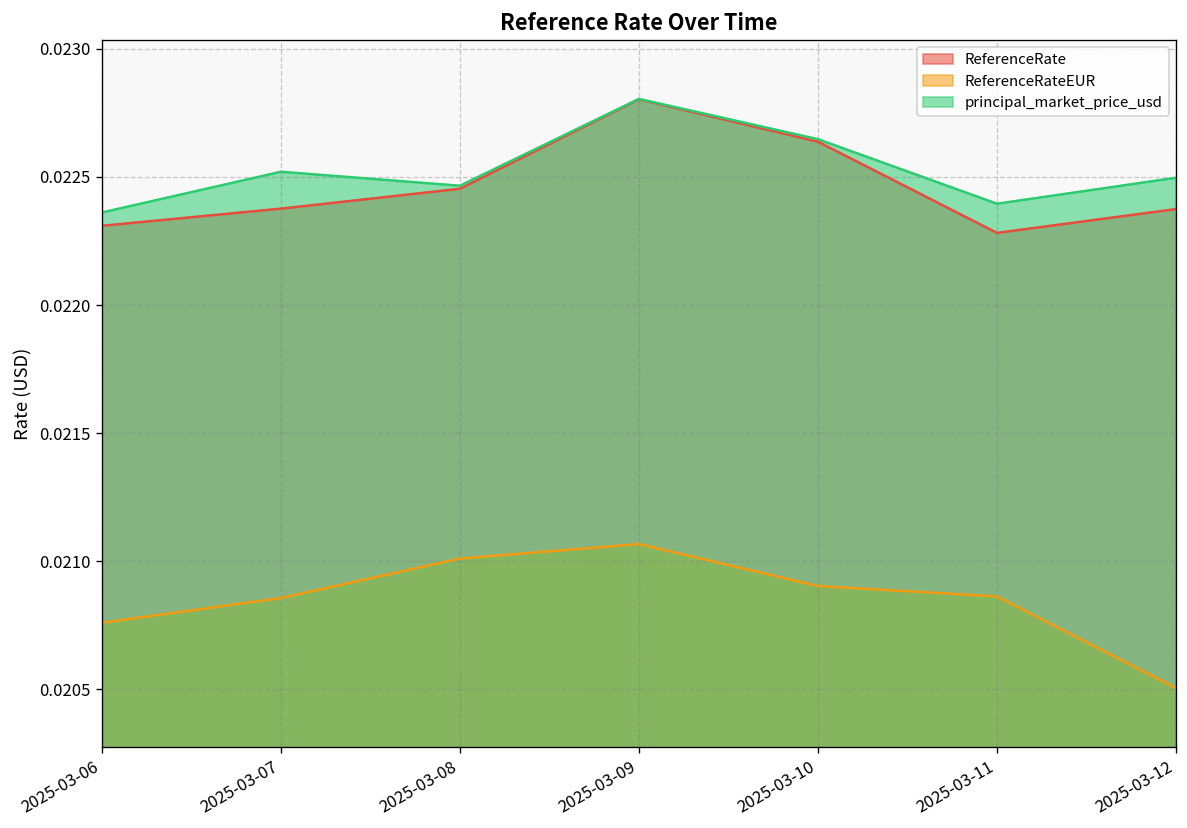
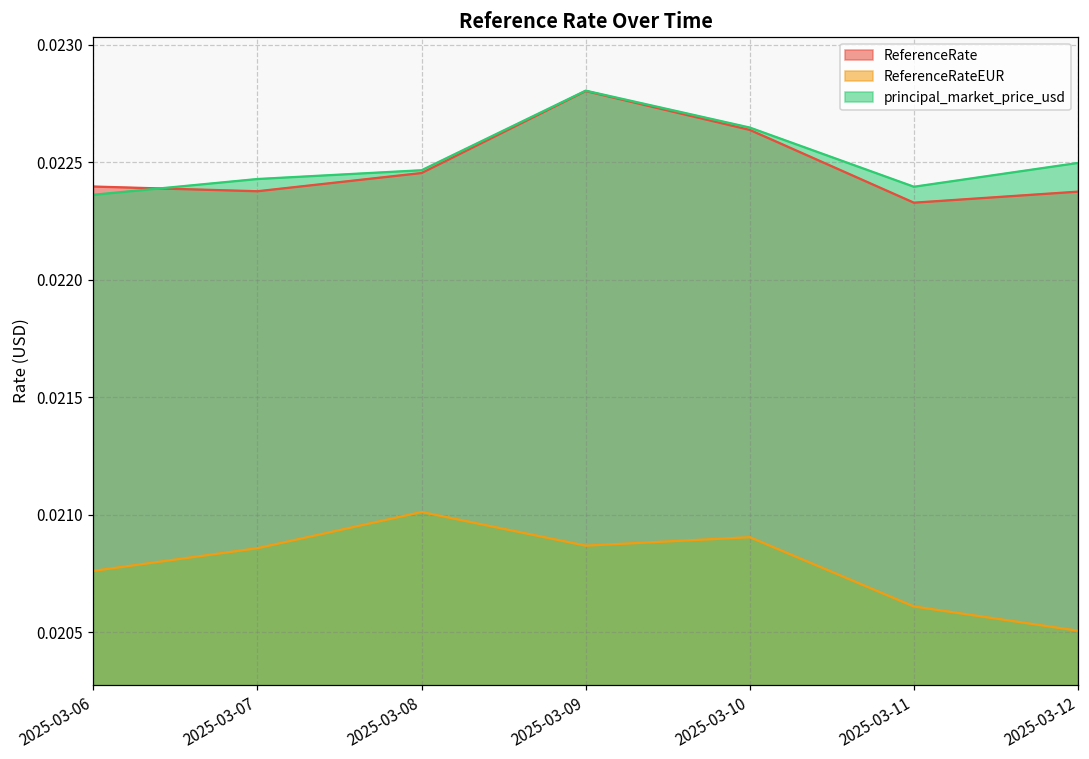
ReferenceRate, 2025-03-06: 0.02231 -> 0.02240
principal_market_price_usd, 2025-03-07: 0.02252 -> 0.02243
ReferenceRateEUR, 2025-03-09: 0.02107 -> 0.02087
ReferenceRate, 2025-03-11: 0.02228 -> 0.02233
ReferenceRateEUR, 2025-03-11: 0.02086 -> 0.02061
